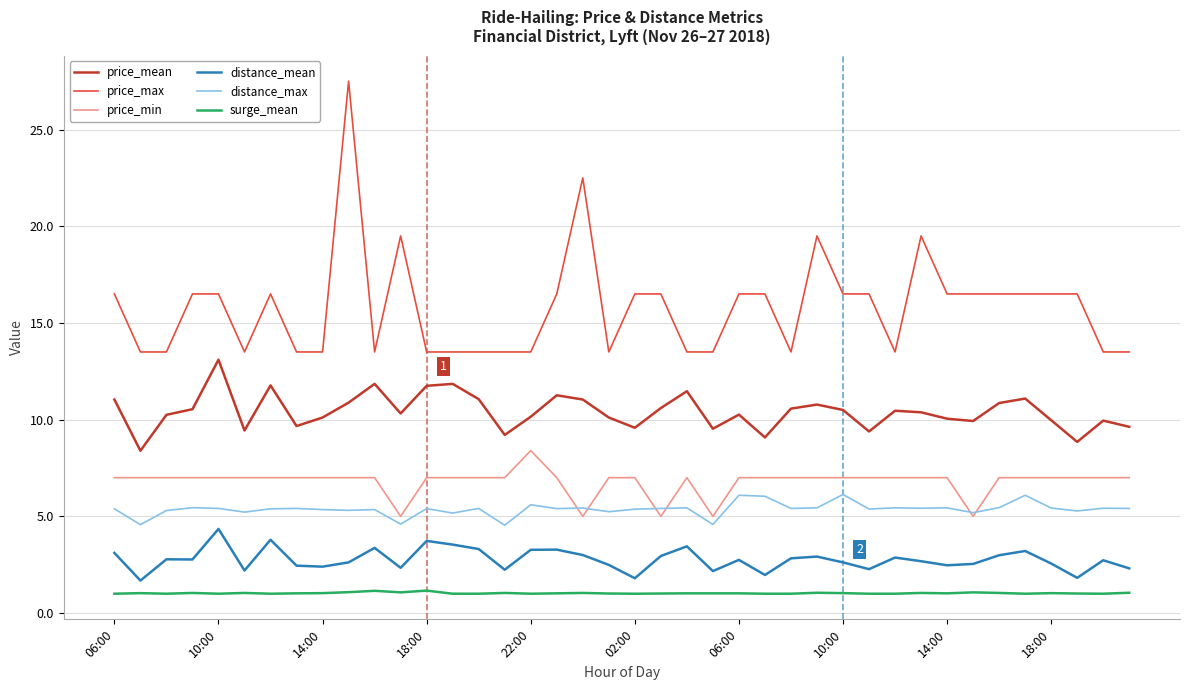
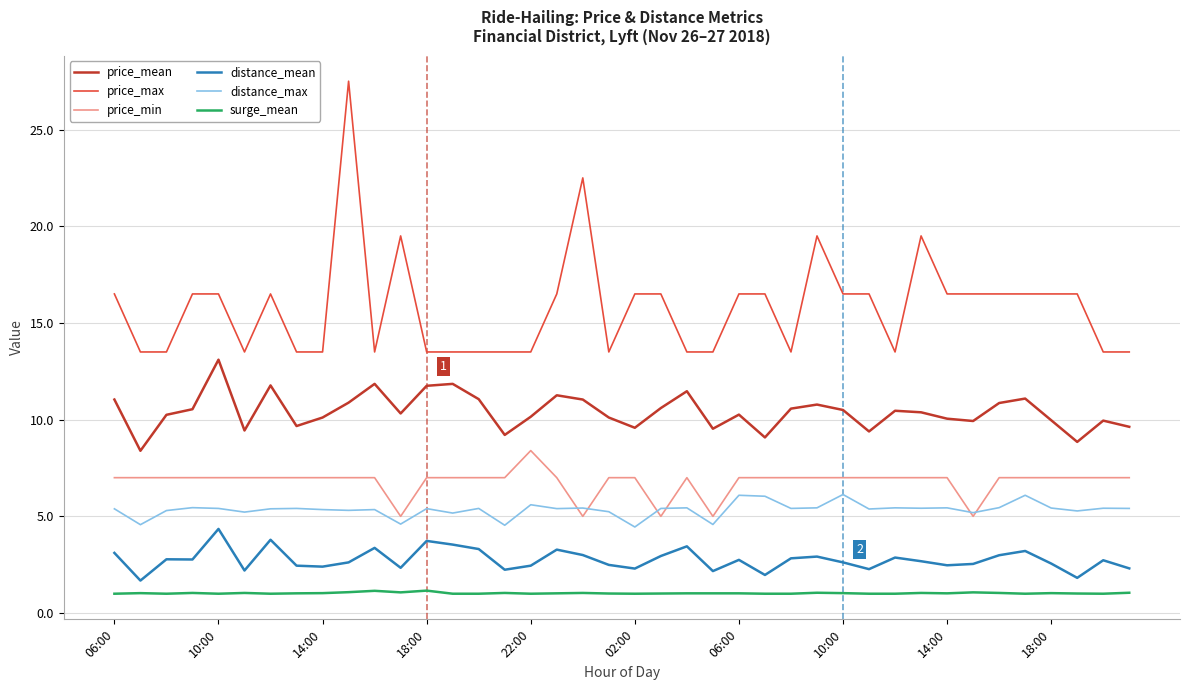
distance_mean, 22:00: 3.3 -> 2.5
distance_mean, 02:00: 1.8 -> 2.3
distance_max, 02:00: 5.4 -> 4.5
